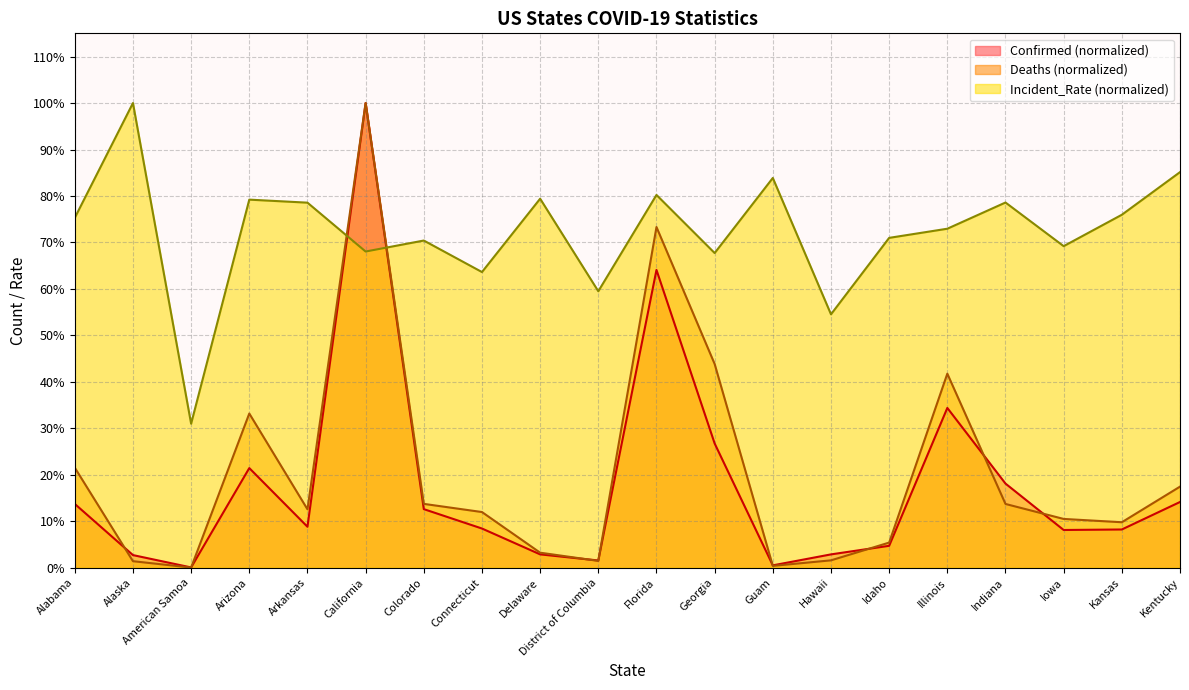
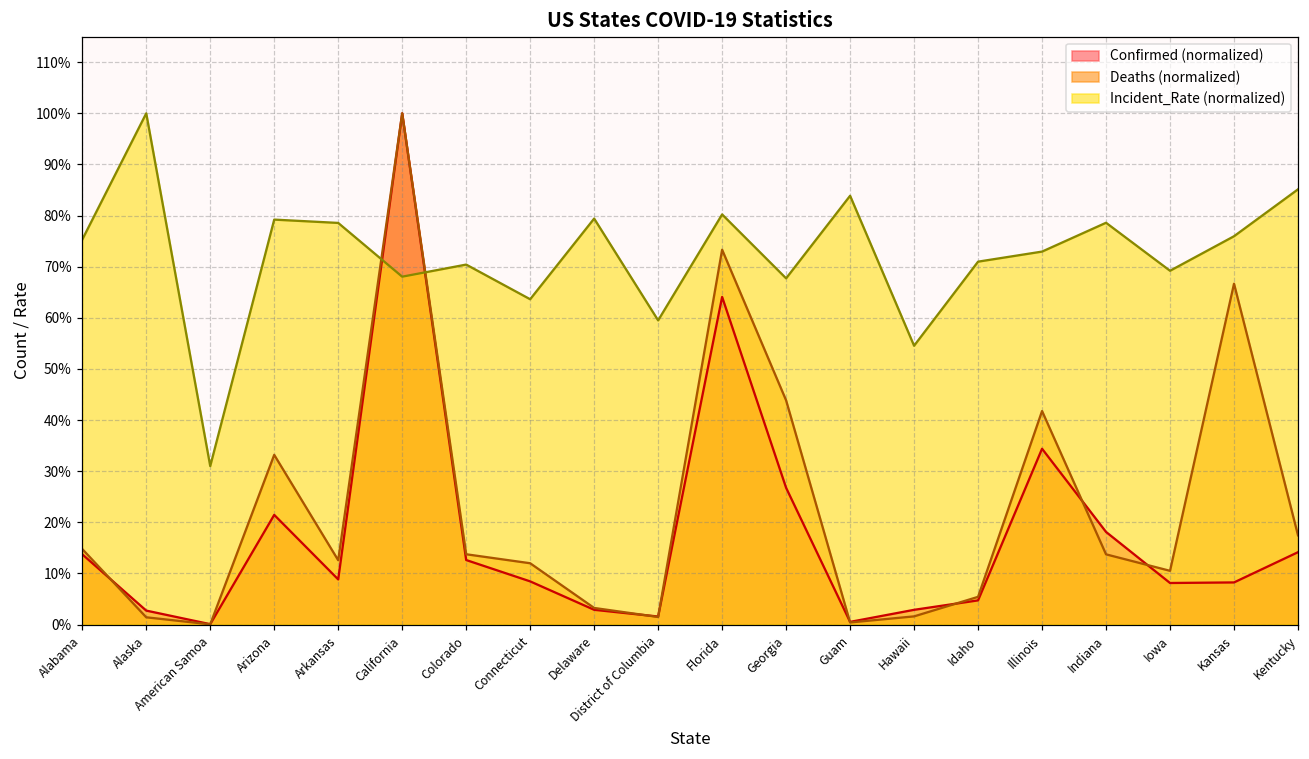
Deaths (normalized), Alabama: 22% -> 15%
Deaths (normalized), Kansas: 10% -> 67%
